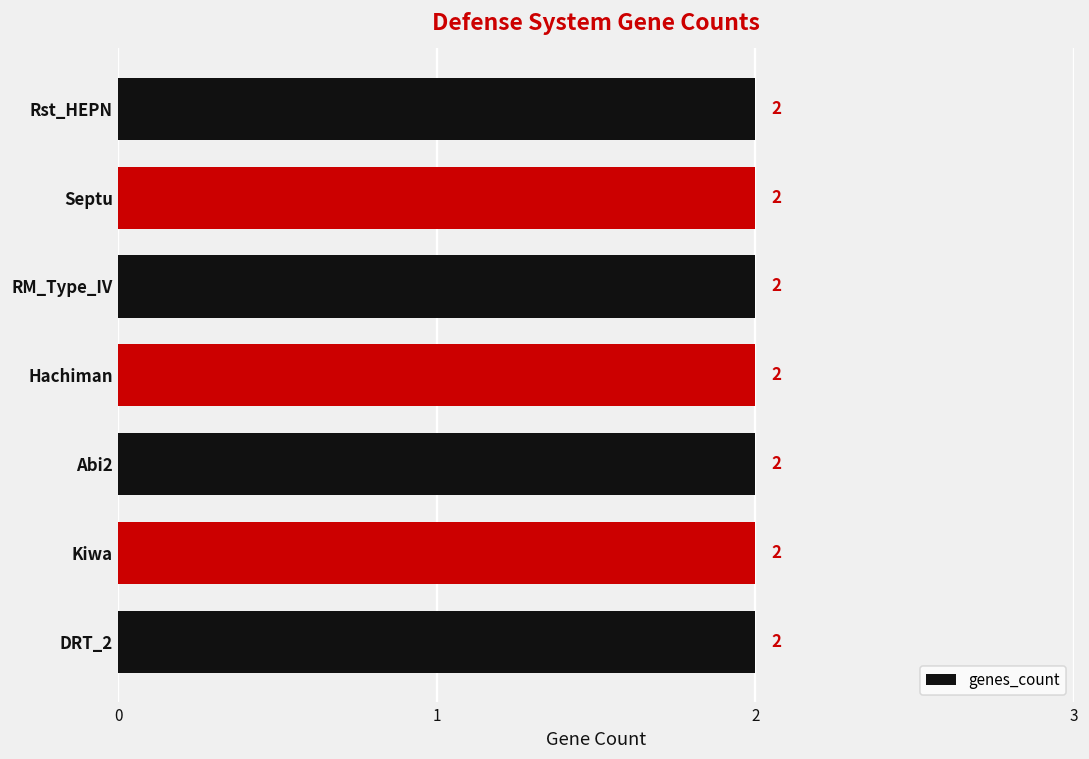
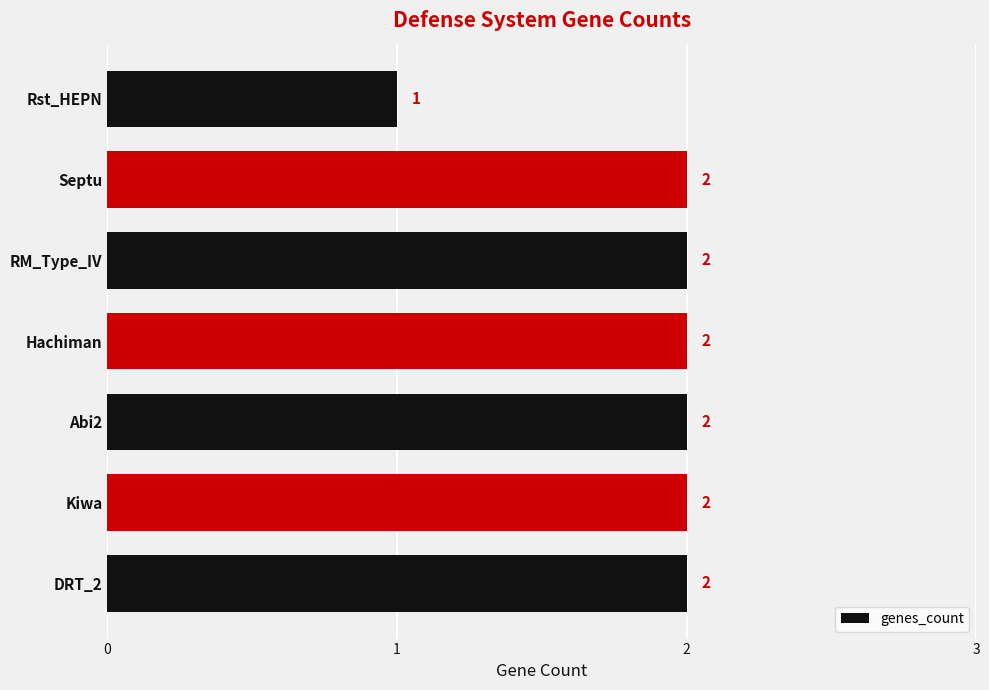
Rst_HEPN: 2 -> 1
